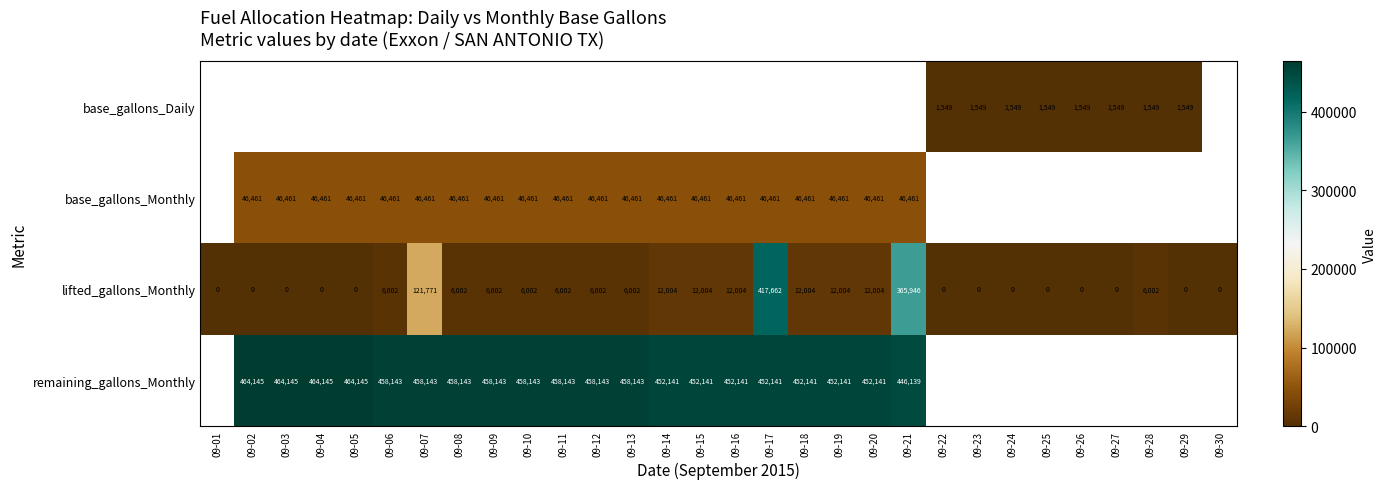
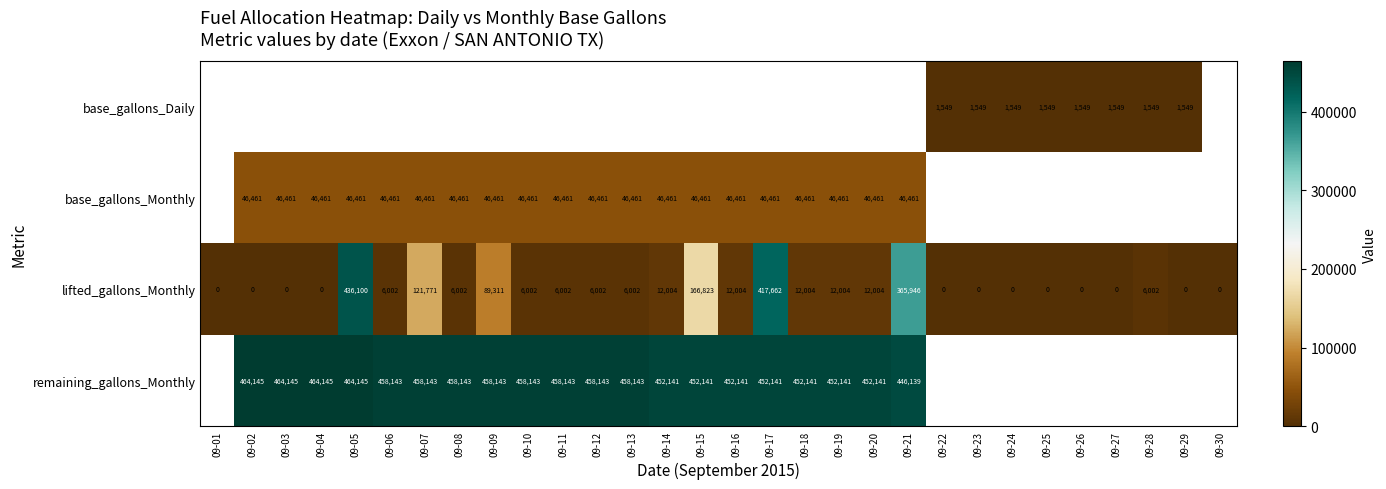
lifted_gallons_Monthly, 09-05: 0 -> 436,100
lifted_gallons_Monthly, 09-09: 6,002 -> 89,311
lifted_gallons_Monthly, 09-15: 12,004 -> 166,823
